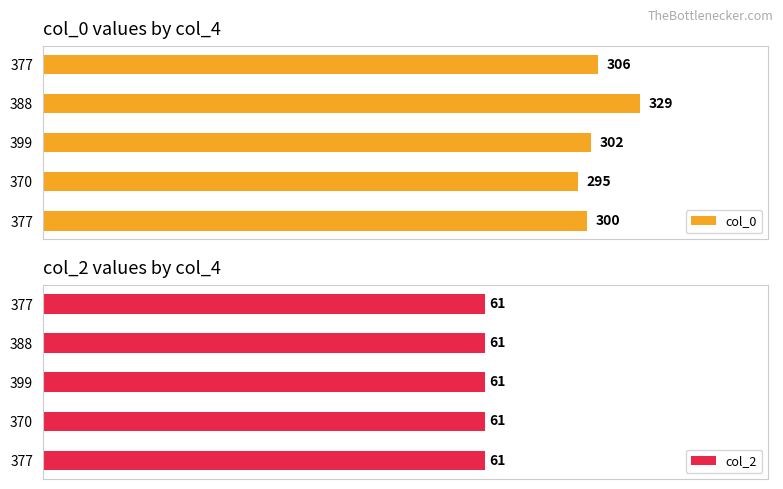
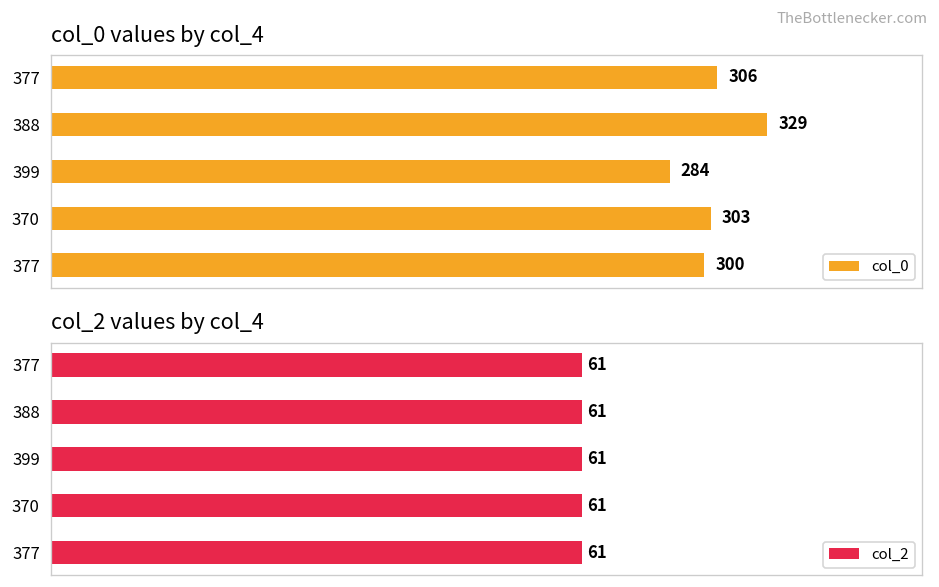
col_0 values by col_4, 399: 302 -> 284
col_0 values by col_4, 370: 295 -> 303
